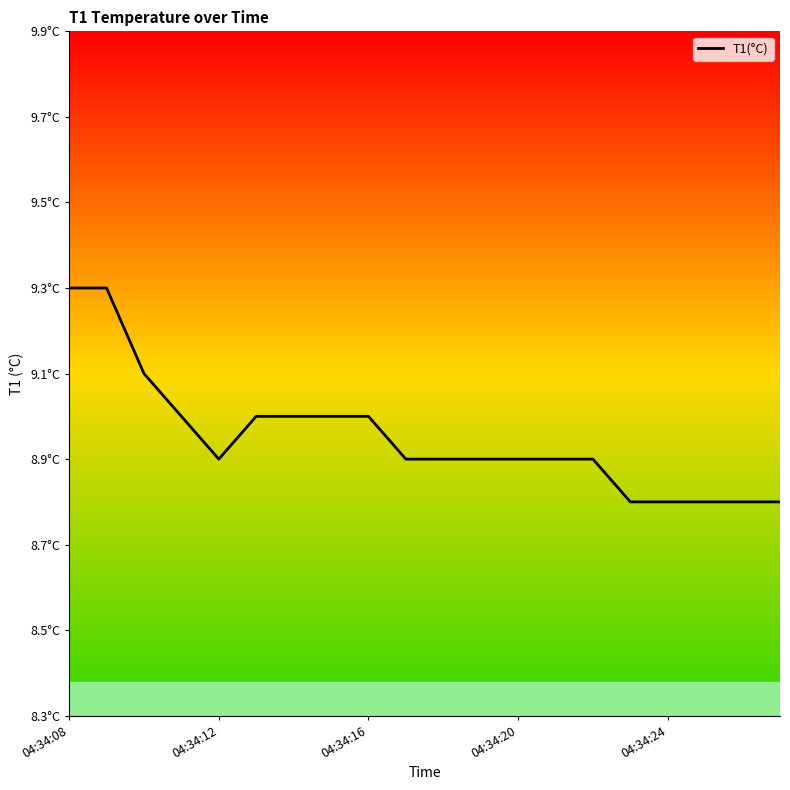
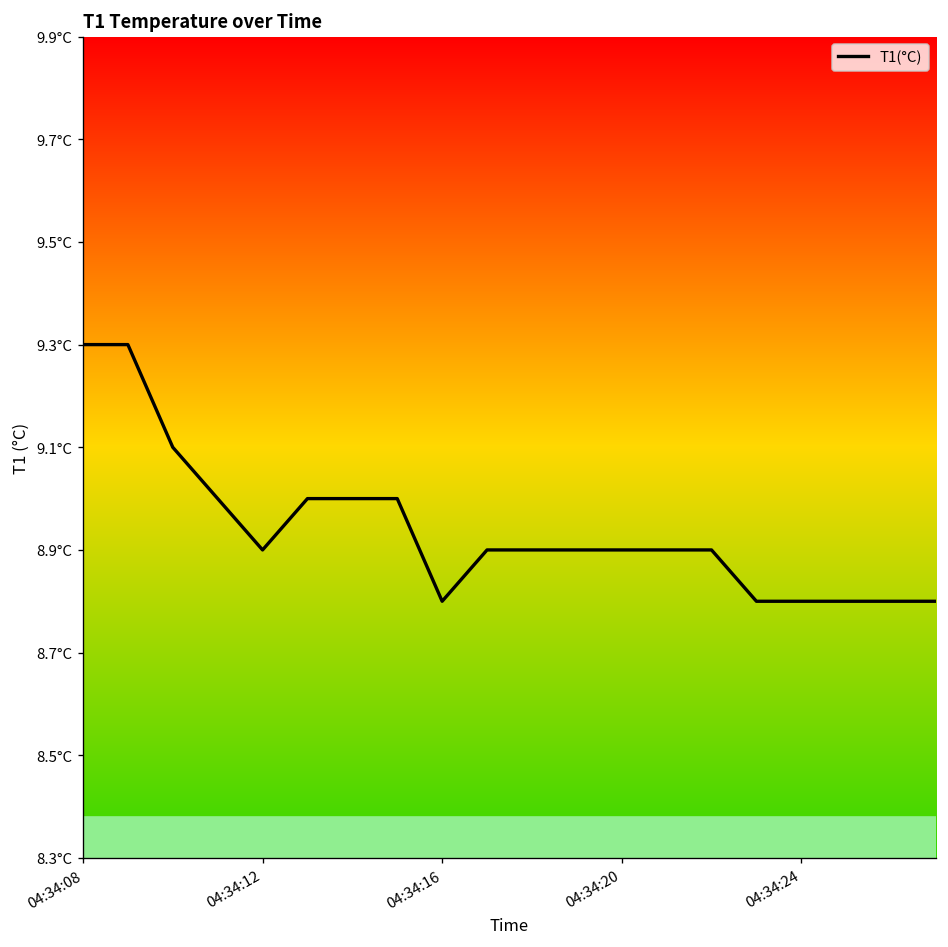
04:34:16: 9.0°C -> 8.8°C
